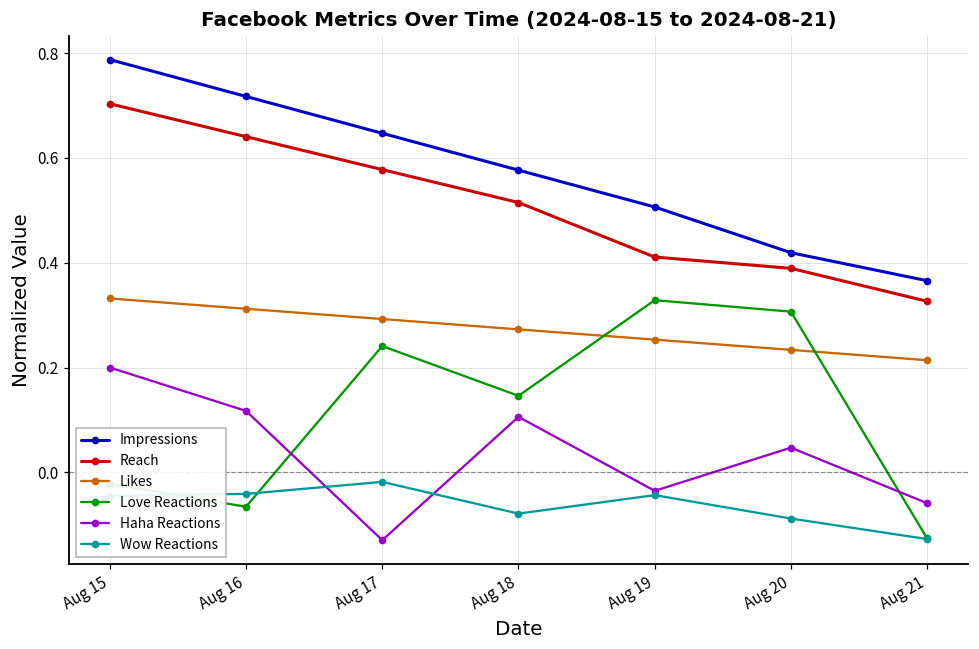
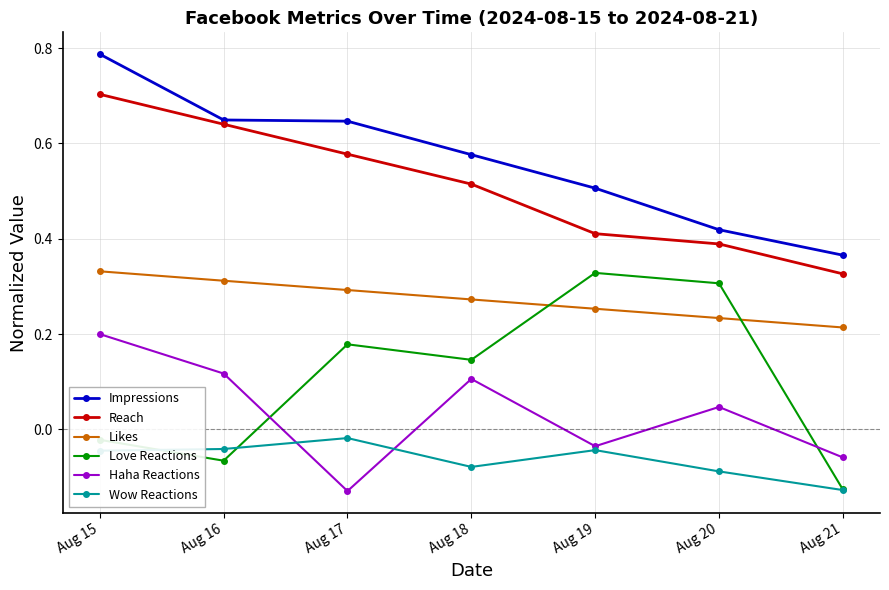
Impressions, Aug 16: 0.72 -> 0.65
Love Reactions, Aug 17: 0.24 -> 0.18
